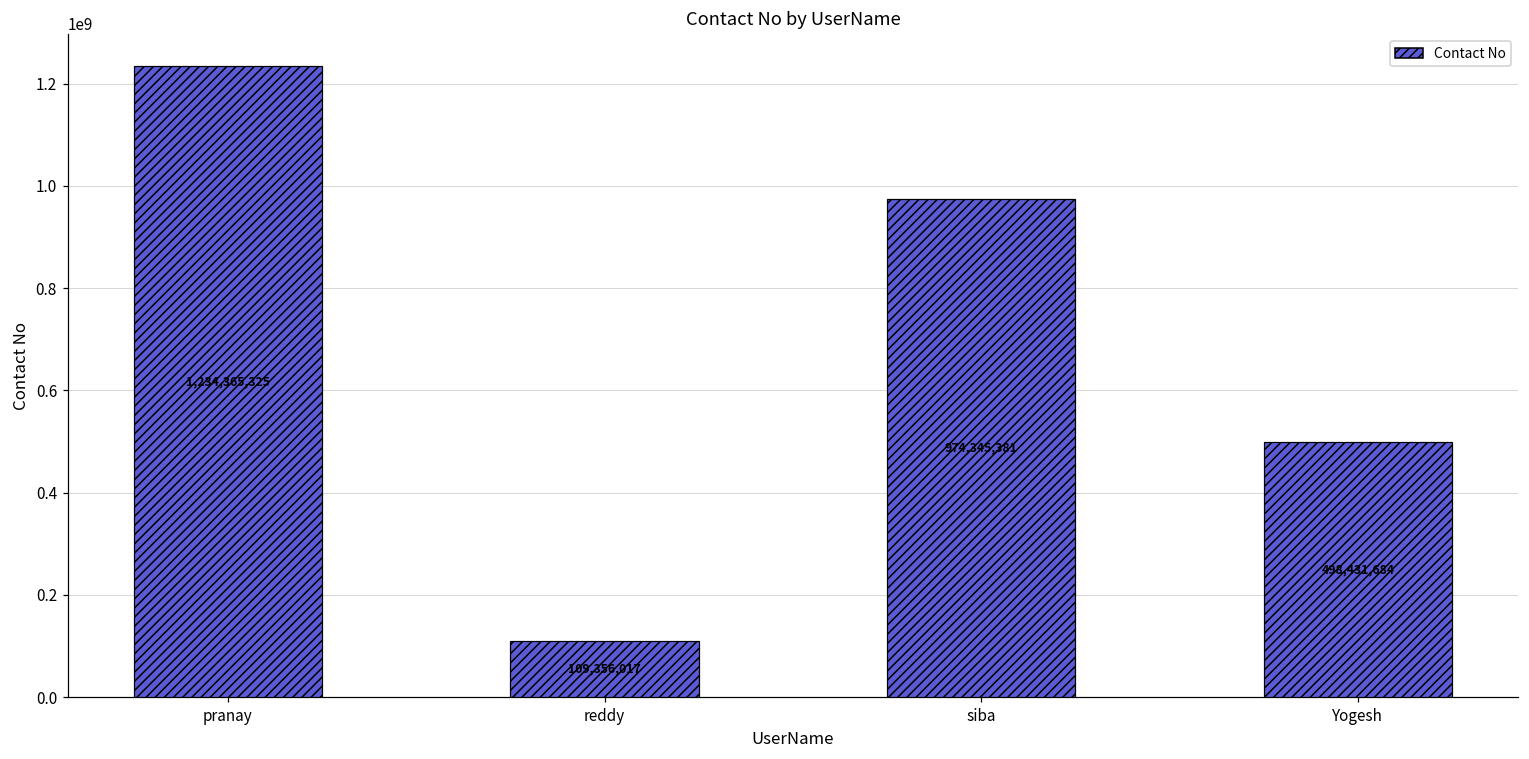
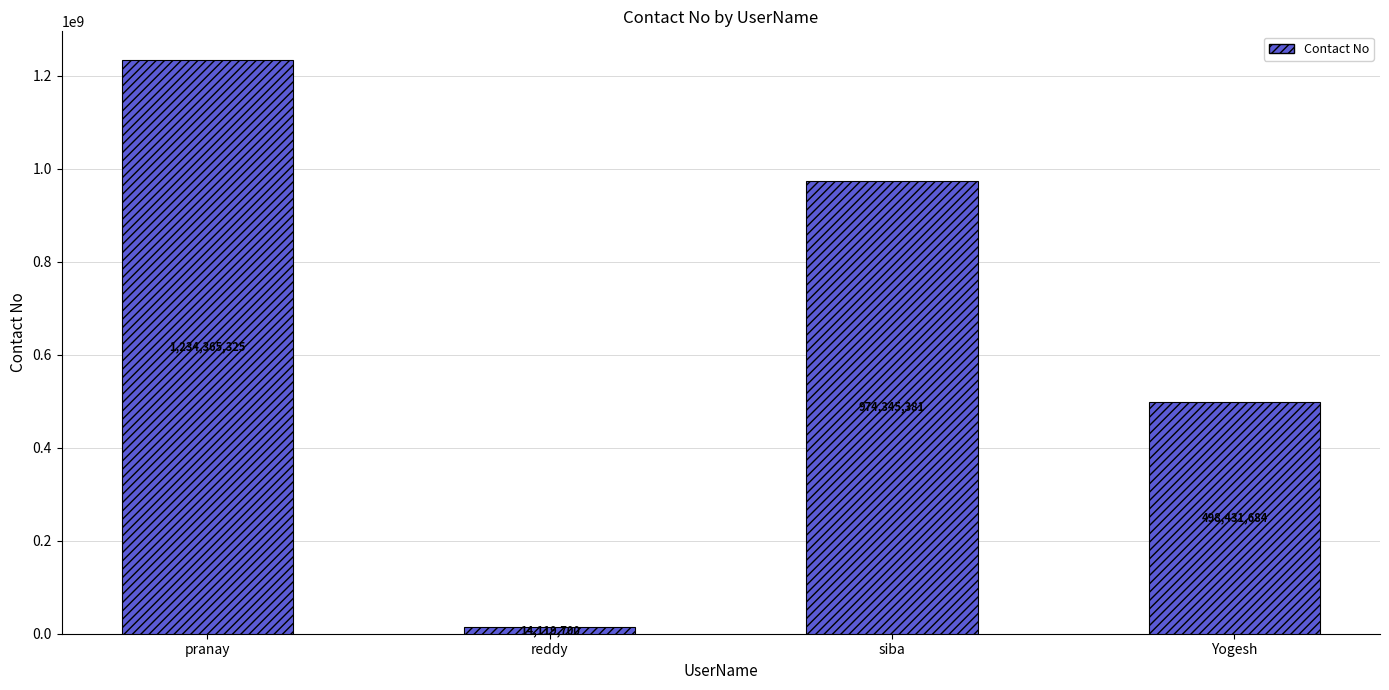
reddy: 109,356,017 -> 14,119,700
